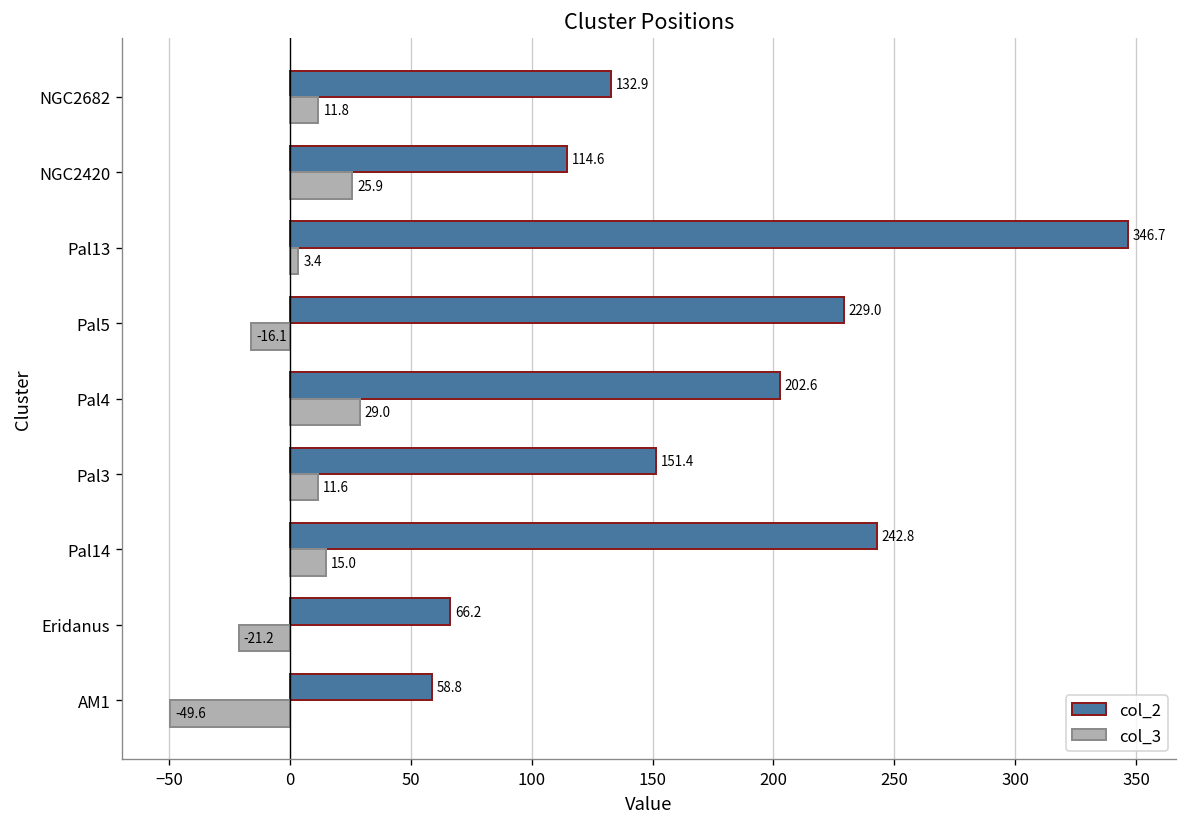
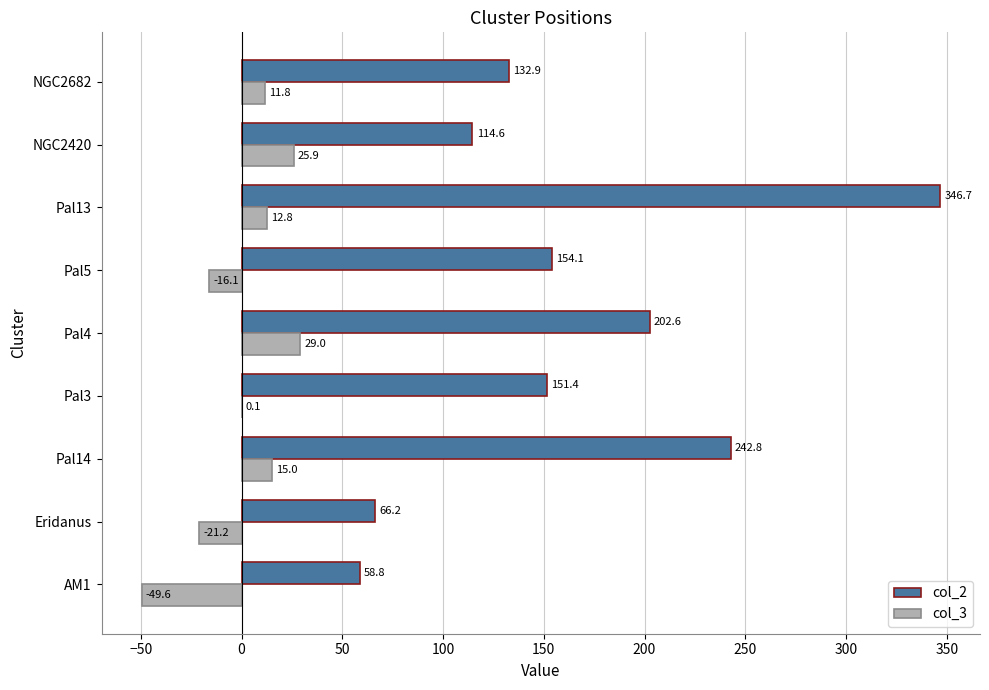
col_3, Pal13: 3.4 -> 12.8
col_2, Pal5: 229.0 -> 154.1
col_3, Pal3: 11.6 -> 0.1
